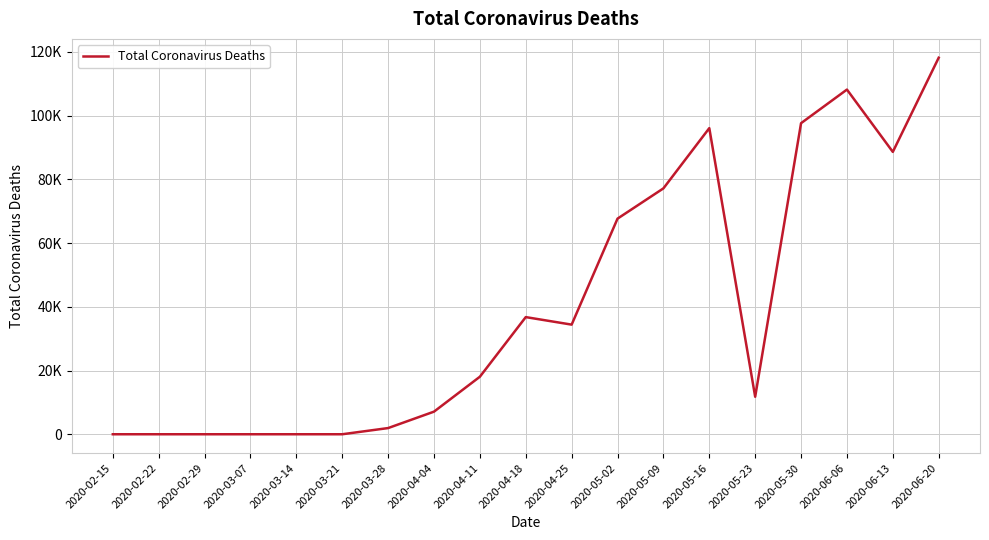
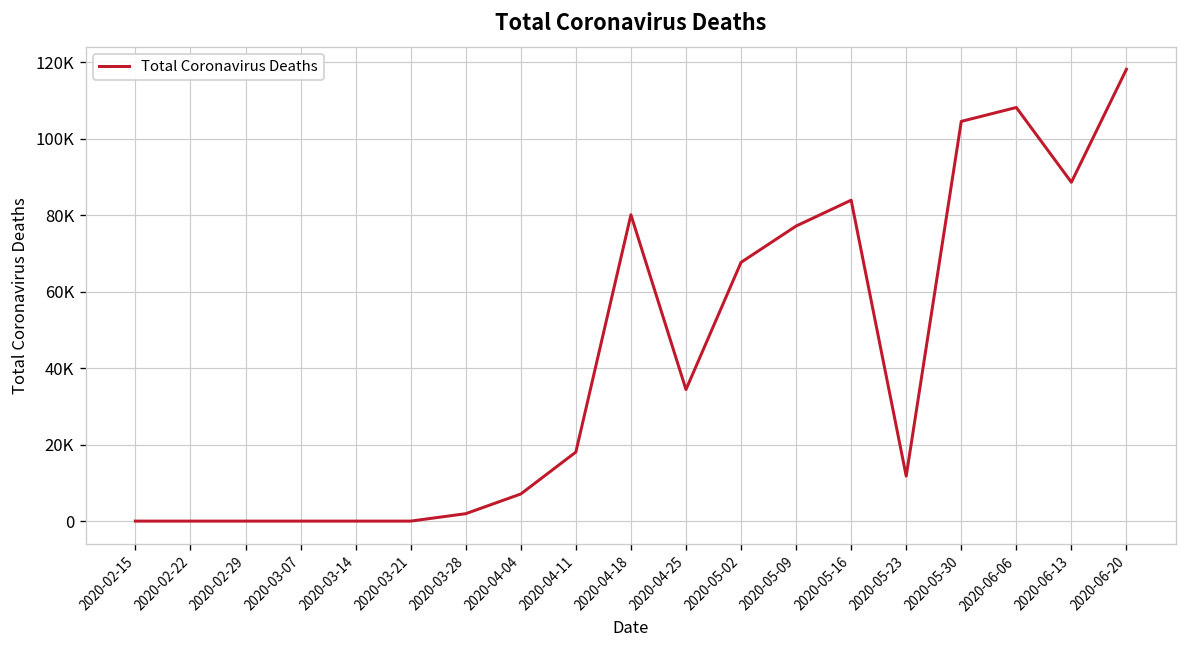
2020-04-18: 37000 -> 80000
2020-05-16: 96000 -> 84000
2020-05-30: 98000 -> 105000
